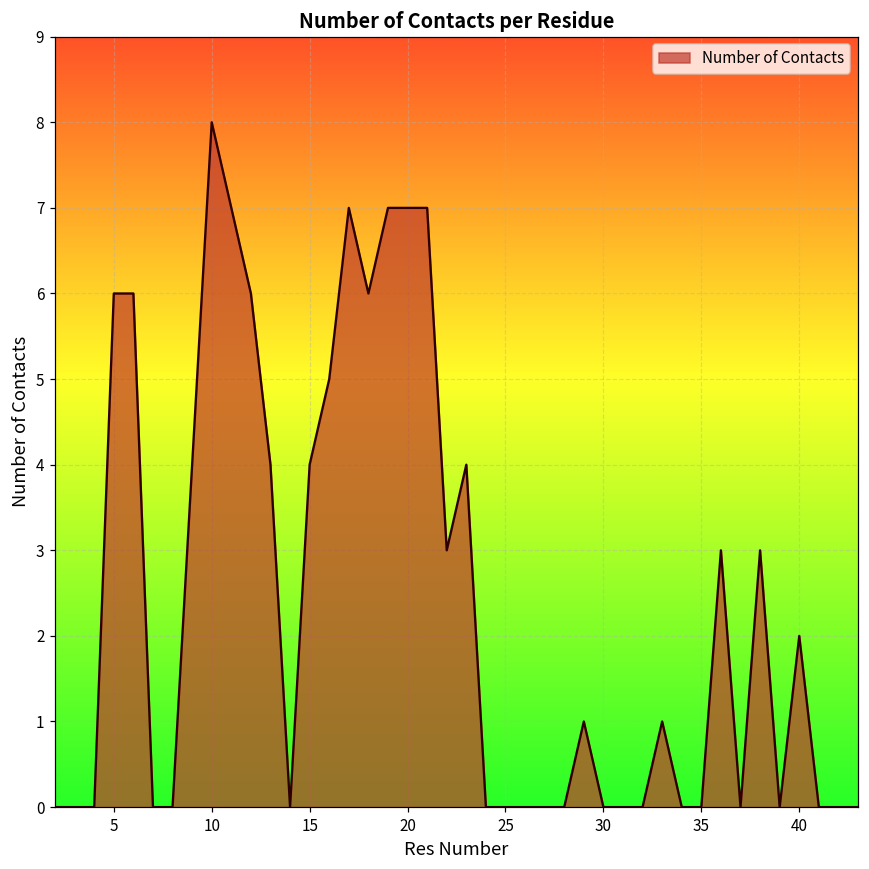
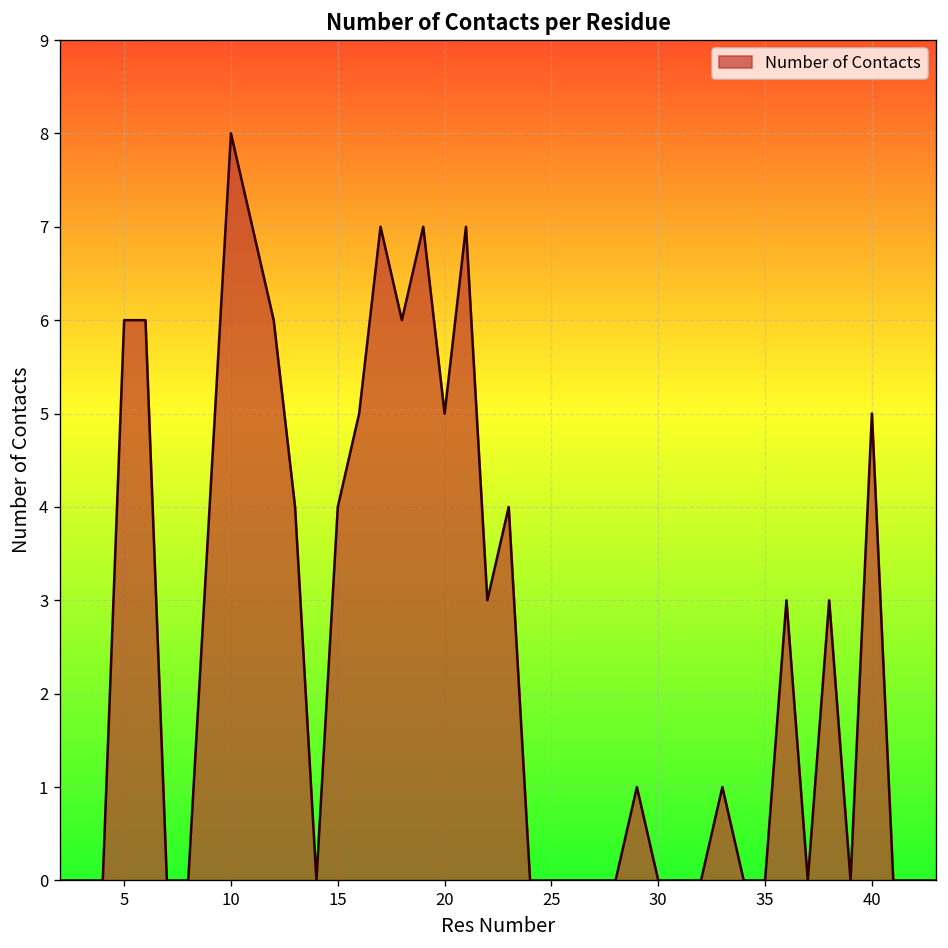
20: 7 -> 5
40: 2 -> 5
